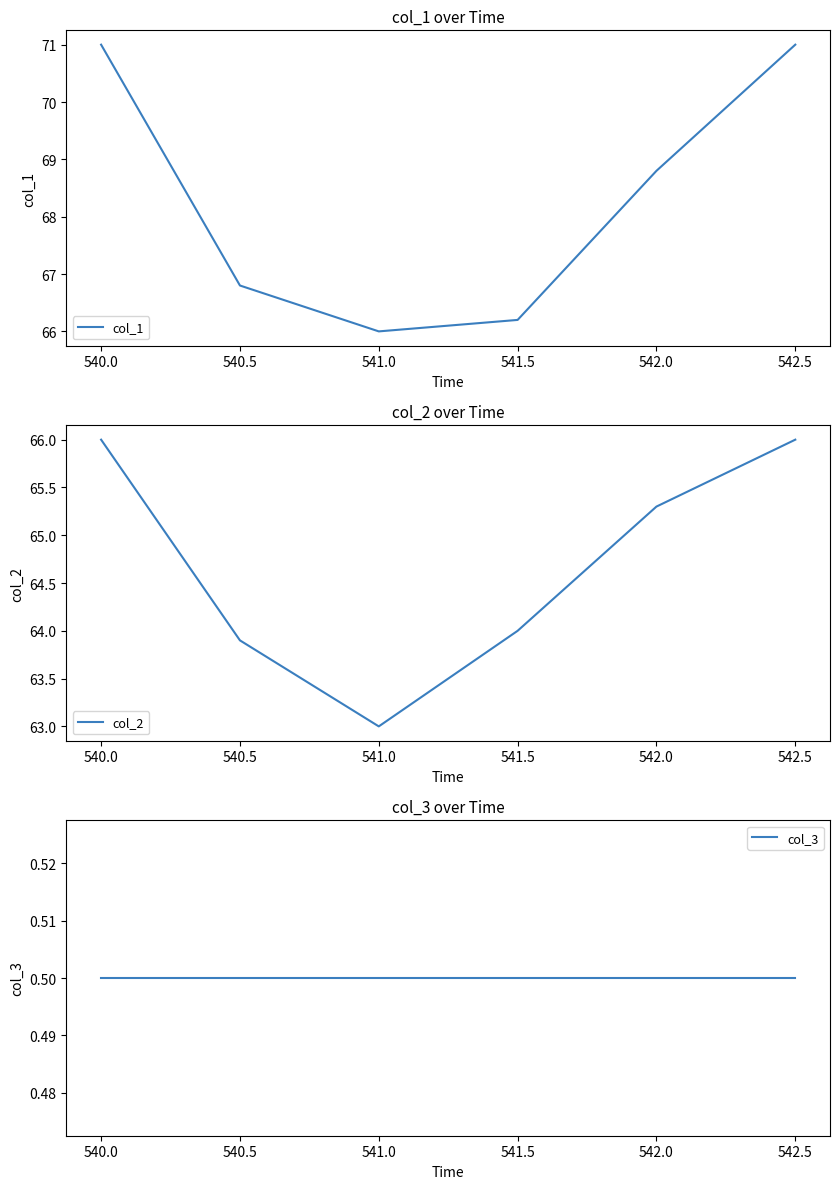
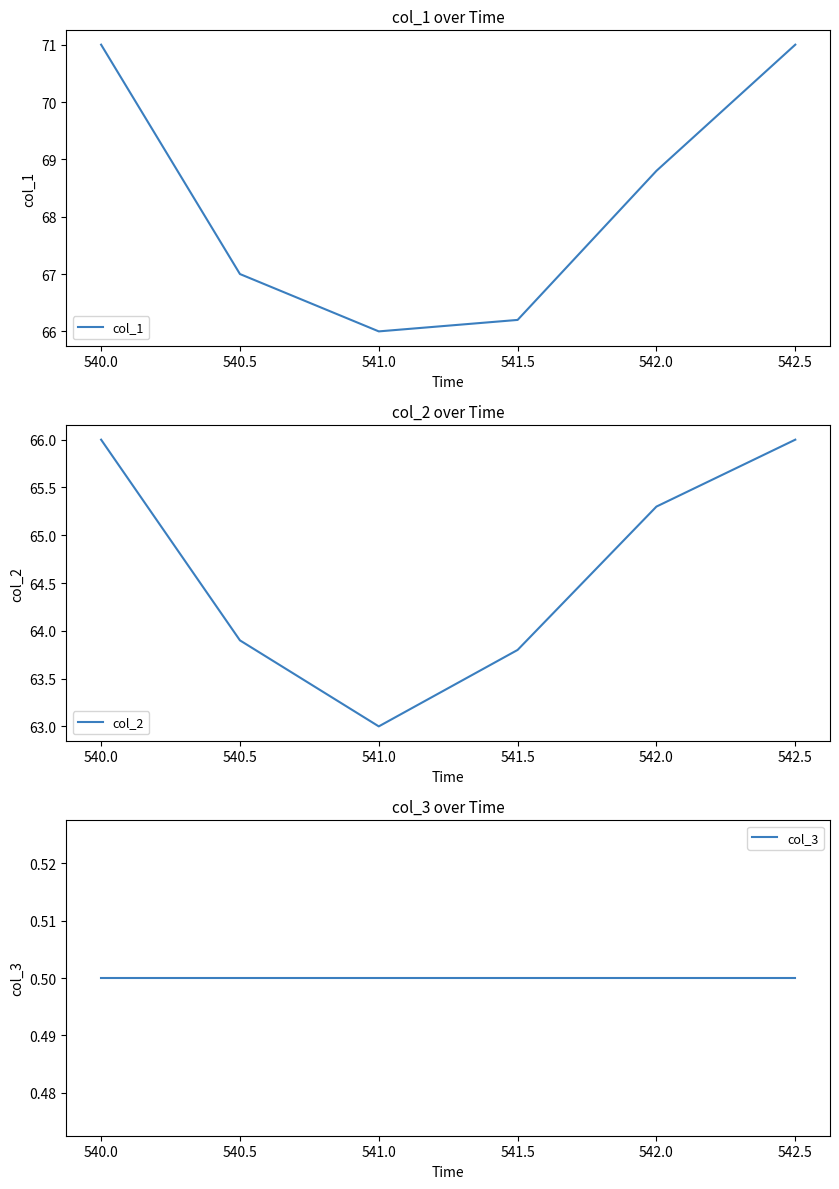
col_1 over Time, 540.5: 66.8 -> 67.0
col_2 over Time, 541.5: 64.0 -> 63.8
